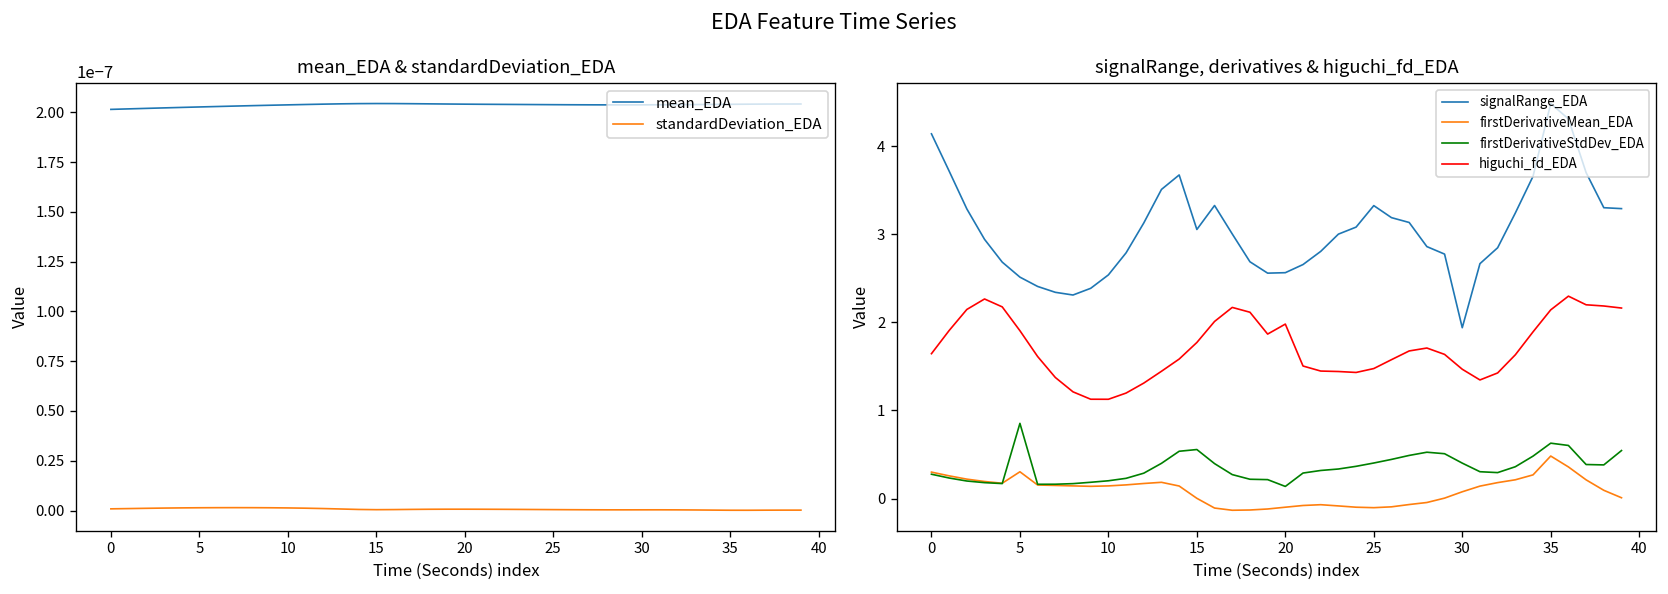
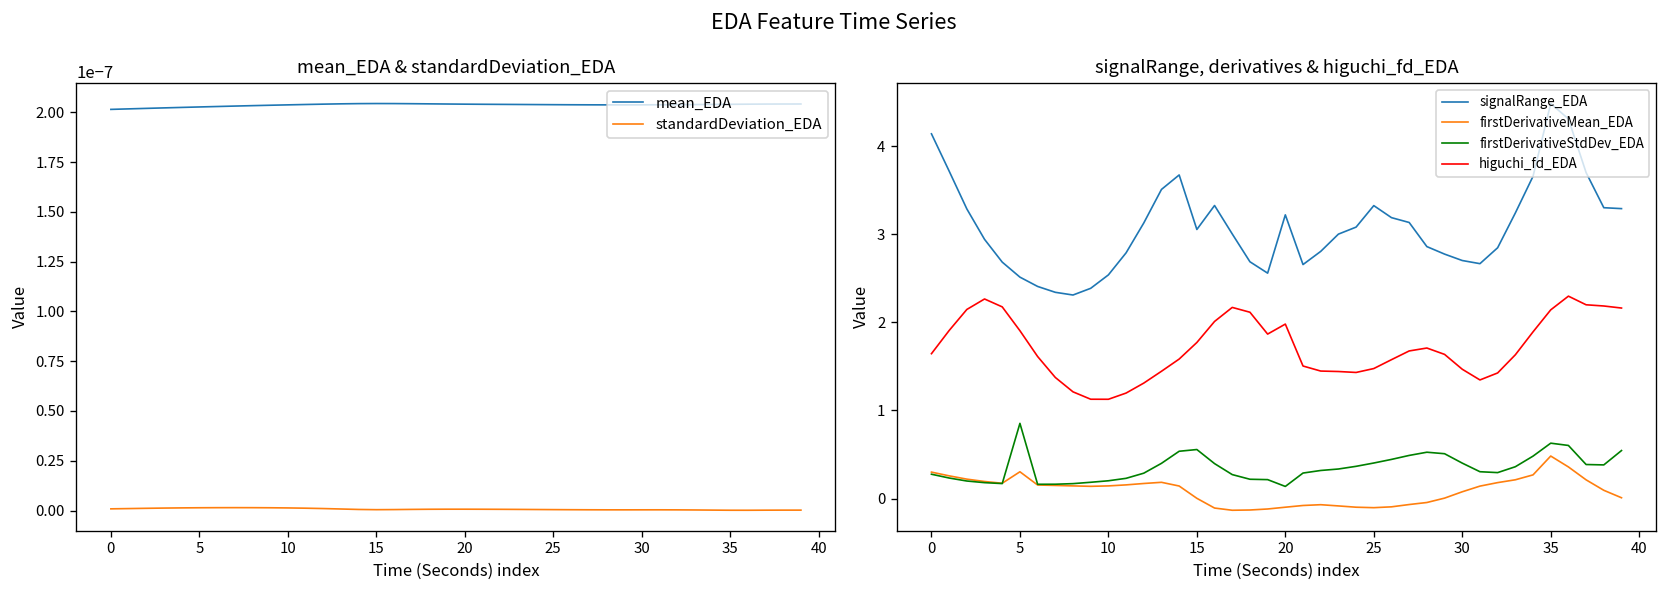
signalRange, derivatives & higuchi_fd_EDA, signalRange_EDA, 20: 2.6 -> 3.2
signalRange, derivatives & higuchi_fd_EDA, signalRange_EDA, 30: 1.9 -> 2.7
